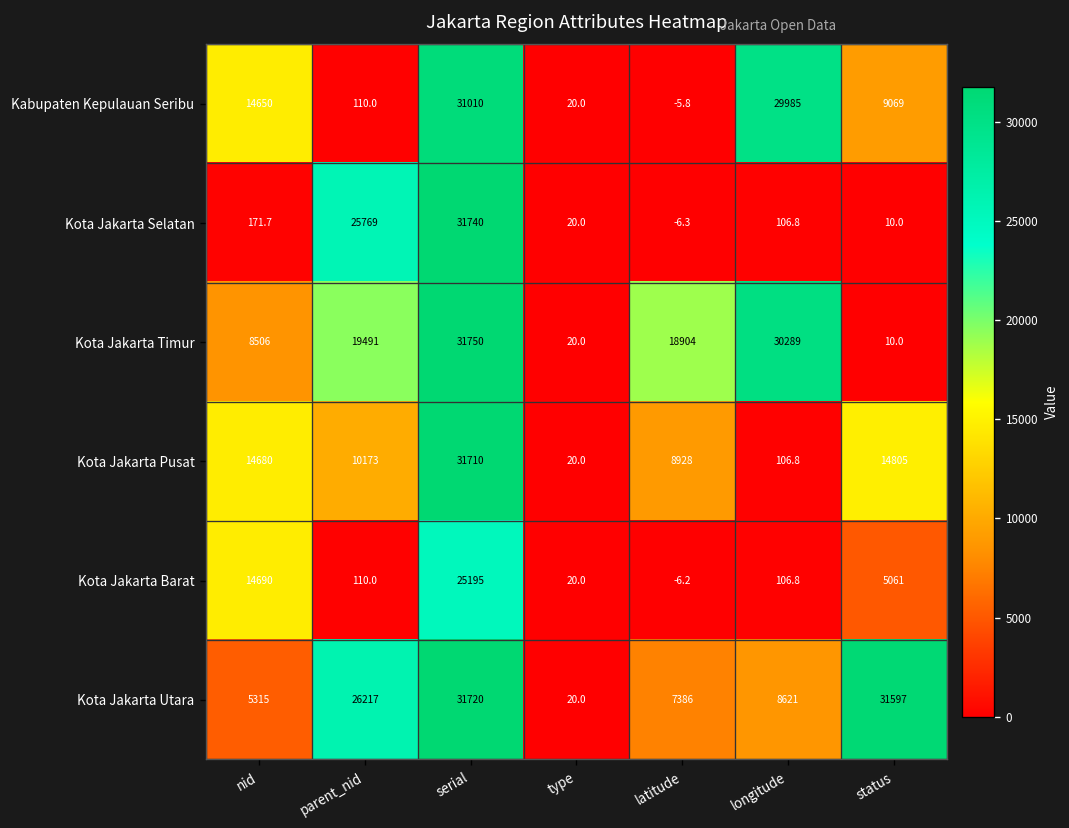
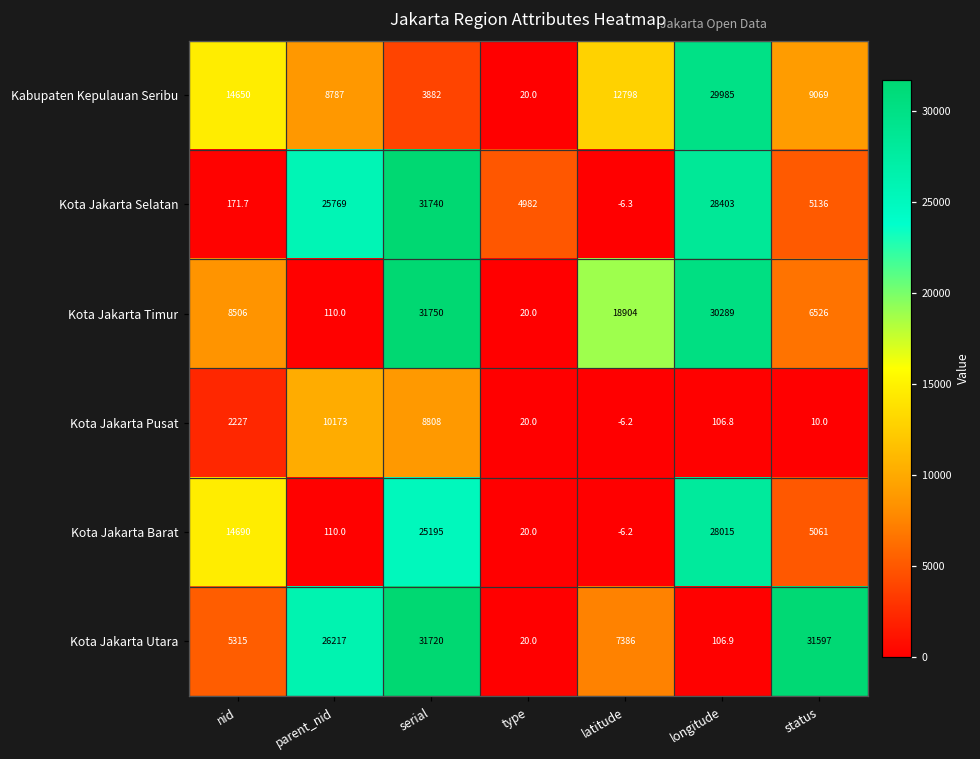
Kabupaten Kepulauan Seribu, parent_nid: 110.0 -> 8787
Kabupaten Kepulauan Seribu, serial: 31010 -> 3882
Kabupaten Kepulauan Seribu, latitude: -5.8 -> 12798
Kota Jakarta Selatan, type: 20.0 -> 4982
Kota Jakarta Selatan, longitude: 106.8 -> 28403
Kota Jakarta Selatan, status: 10.0 -> 5136
Kota Jakarta Timur, parent_nid: 19491 -> 110.0
Kota Jakarta Timur, status: 10.0 -> 6526
Kota Jakarta Pusat, nid: 14680 -> 2227
Kota Jakarta Pusat, serial: 31710 -> 8808
Kota Jakarta Pusat, latitude: 8928 -> -6.2
Kota Jakarta Pusat, status: 14805 -> 10.0
Kota Jakarta Barat, longitude: 106.8 -> 28015
Kota Jakarta Utara, longitude: 8621 -> 106.9
